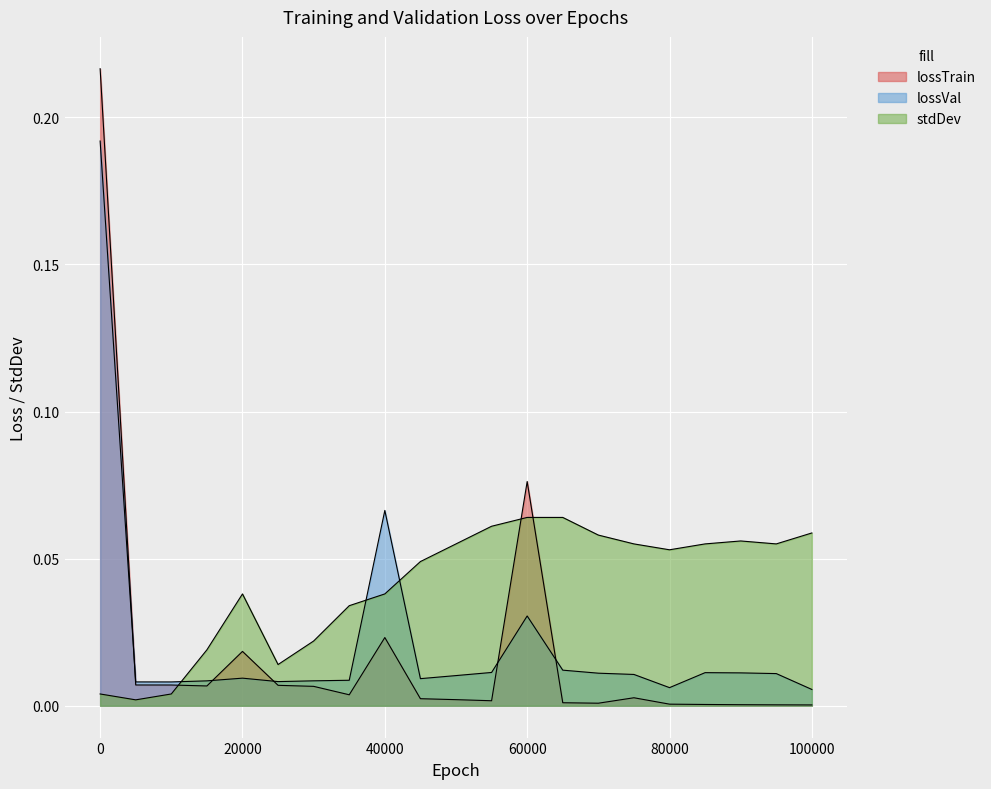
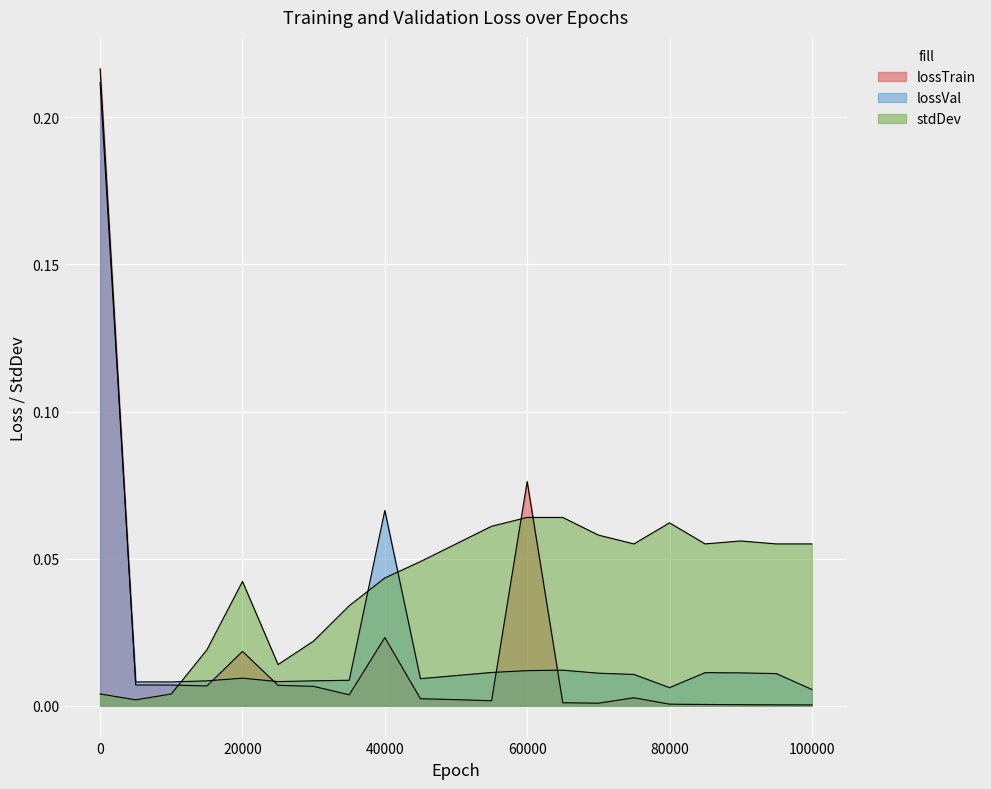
lossVal, 0: 0.192 -> 0.212
stdDev, 20000: 0.038 -> 0.042
stdDev, 40000: 0.038 -> 0.043
lossVal, 60000: 0.031 -> 0.012
stdDev, 80000: 0.053 -> 0.062
stdDev, 100000: 0.059 -> 0.055
